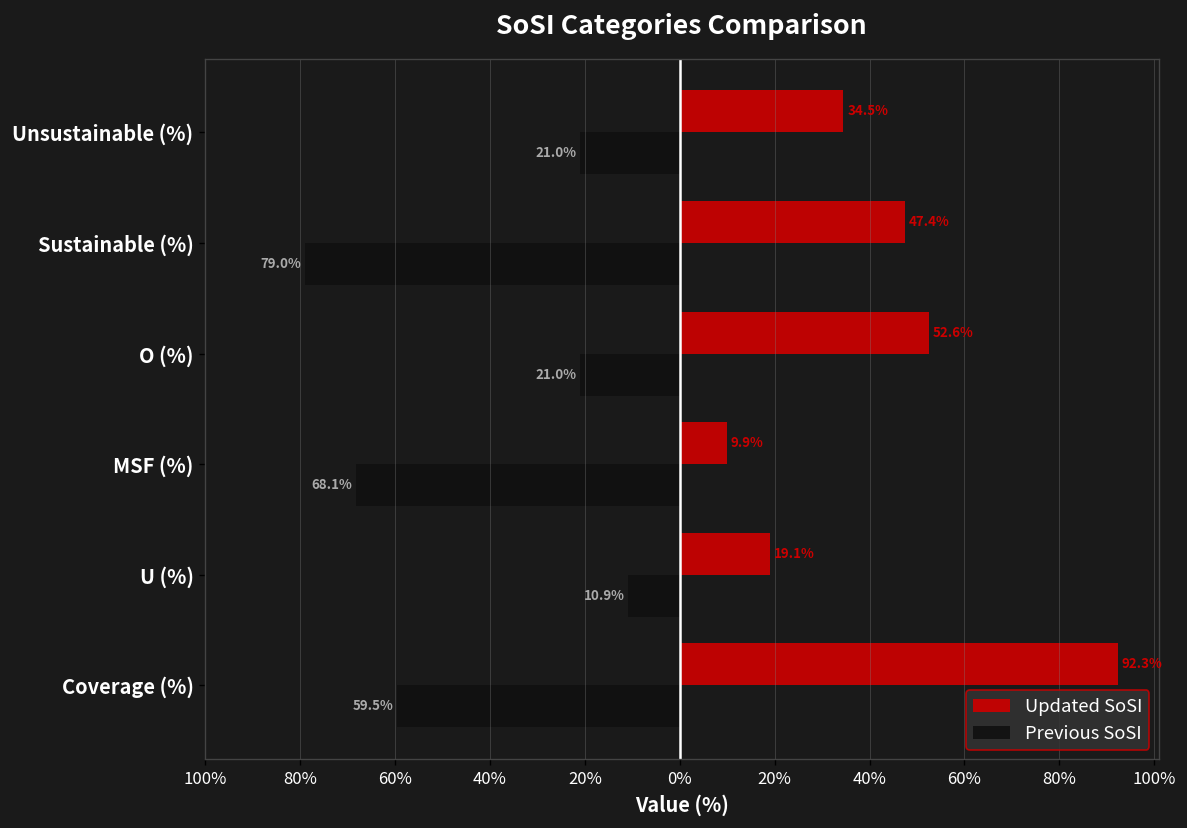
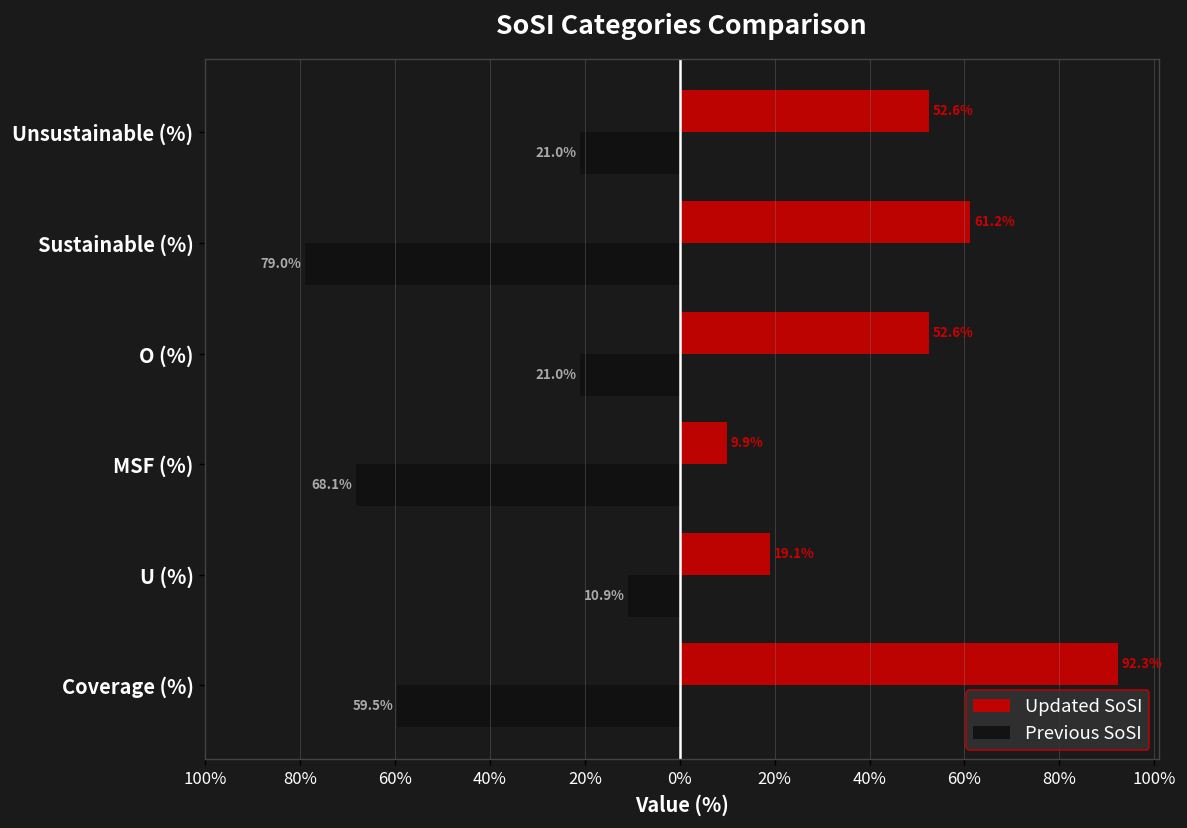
Updated SoSI, Unsustainable (%): 34.5% -> 52.6%
Updated SoSI, Sustainable (%): 47.4% -> 61.2%
